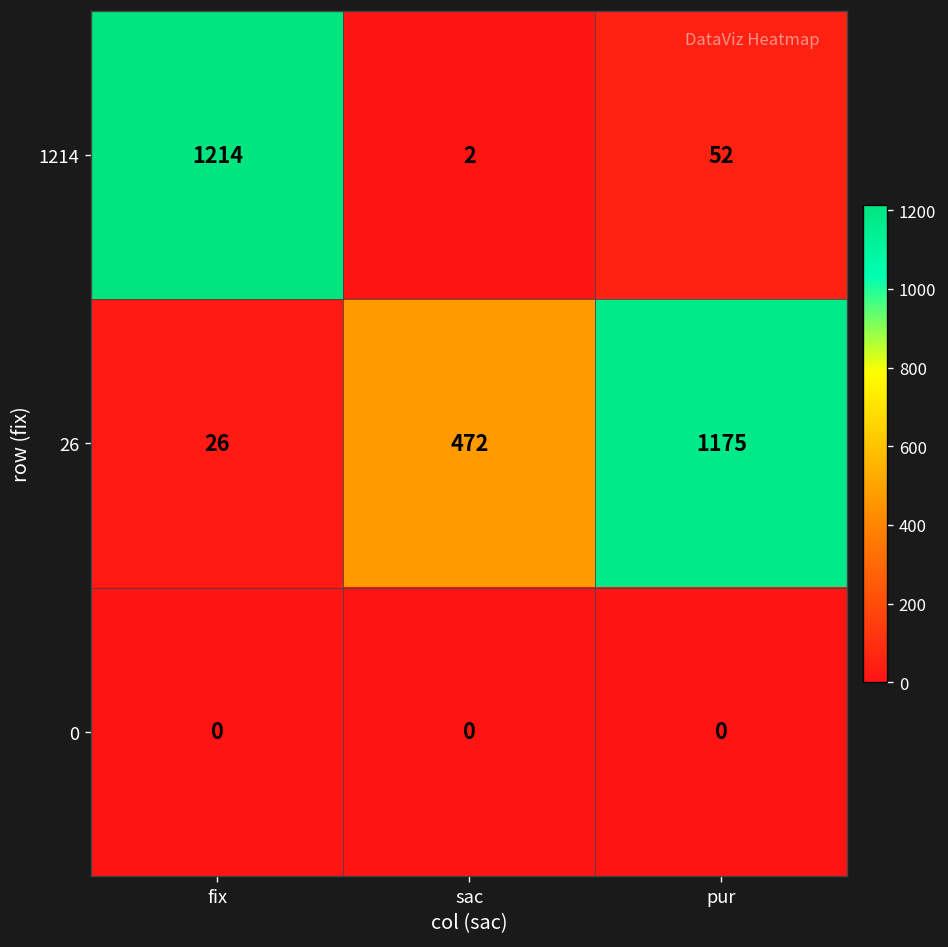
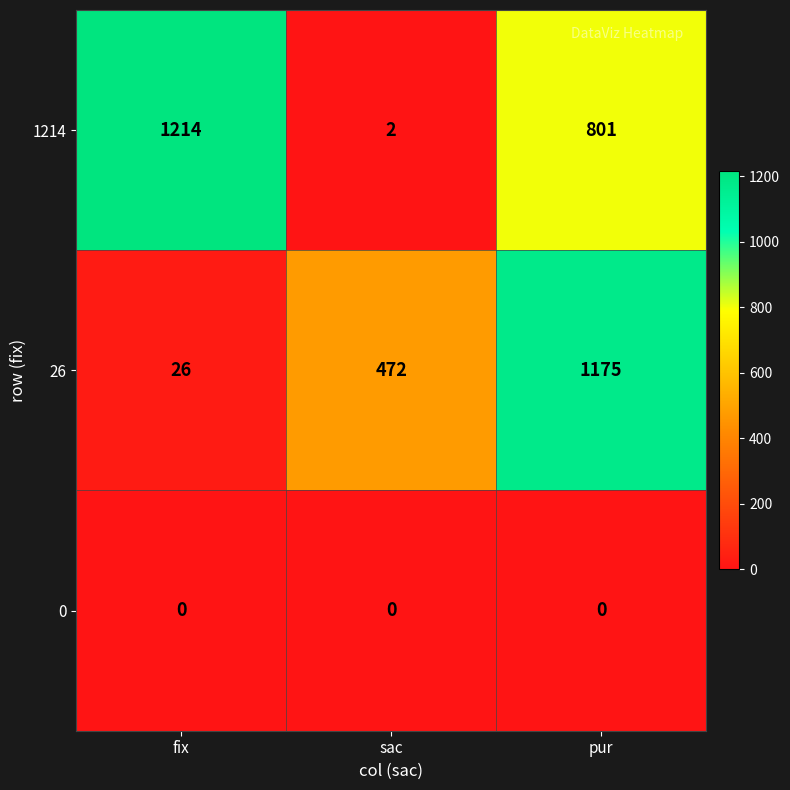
1214, pur: 52 -> 801
